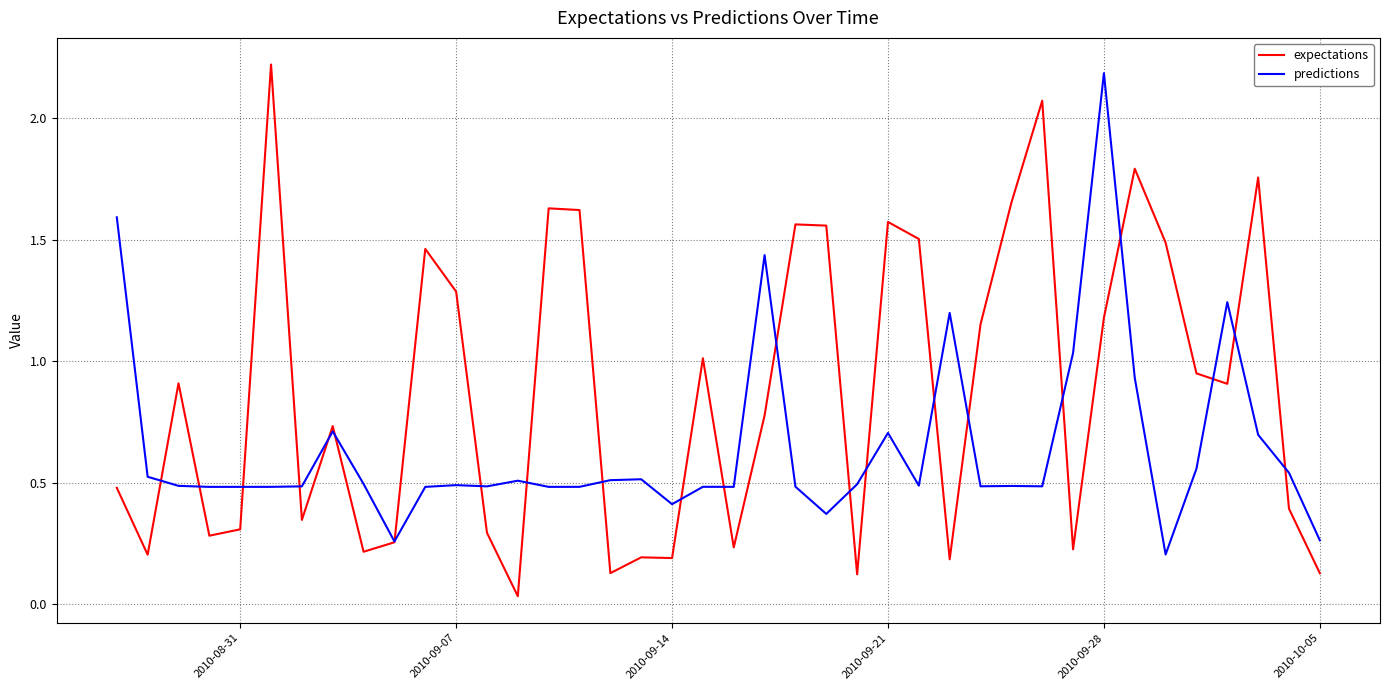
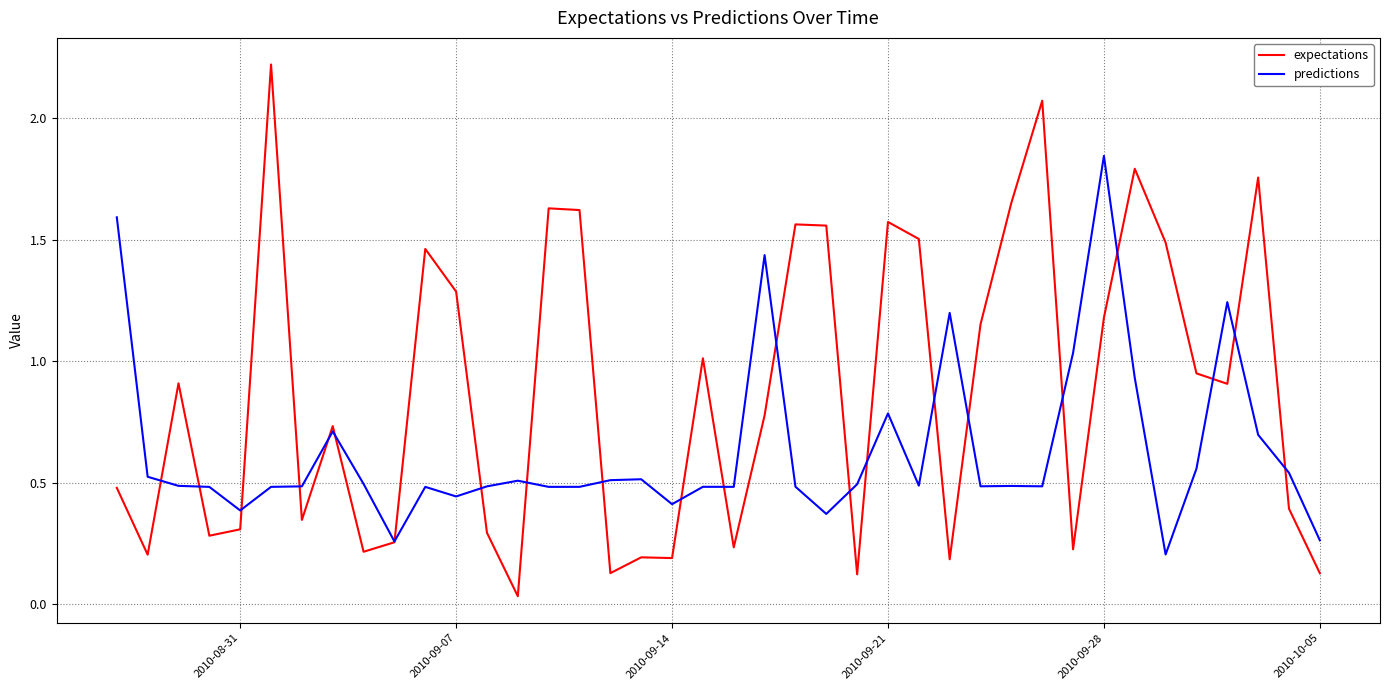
predictions, 2010-08-31: 0.48 -> 0.39
predictions, 2010-09-07: 0.49 -> 0.44
predictions, 2010-09-21: 0.71 -> 0.79
predictions, 2010-09-28: 2.19 -> 1.85
